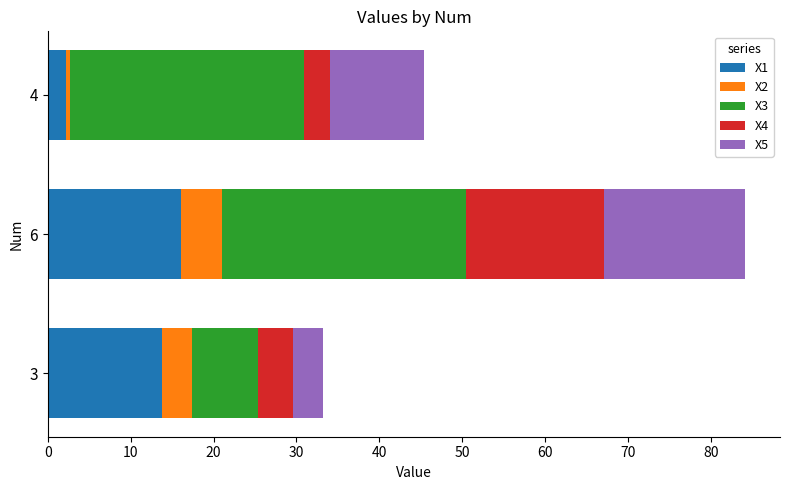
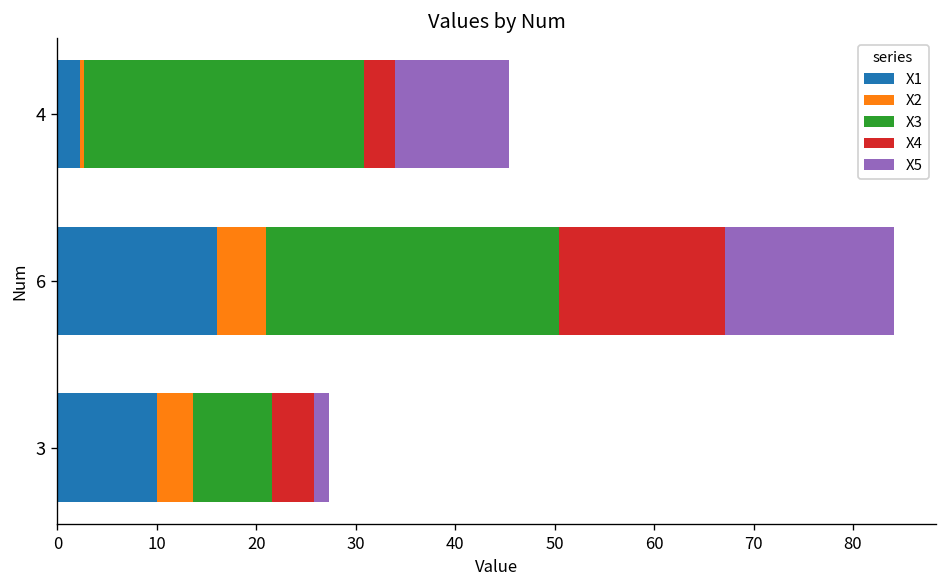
X1, 3: 14 -> 10
X5, 3: 4 -> 1
